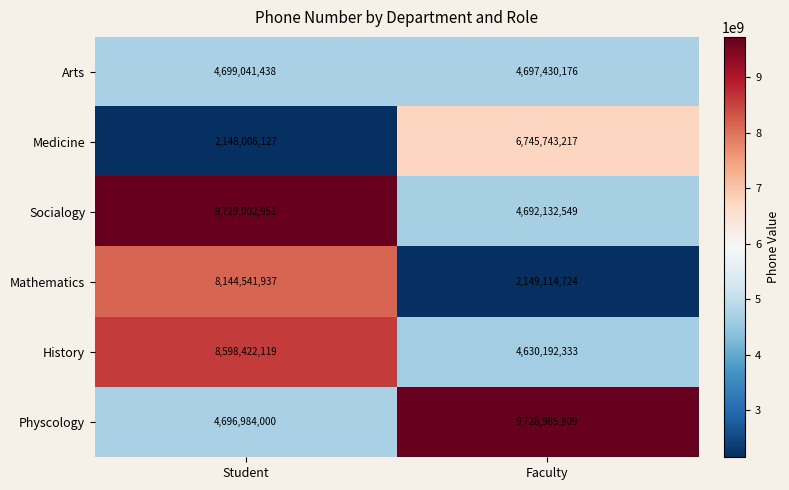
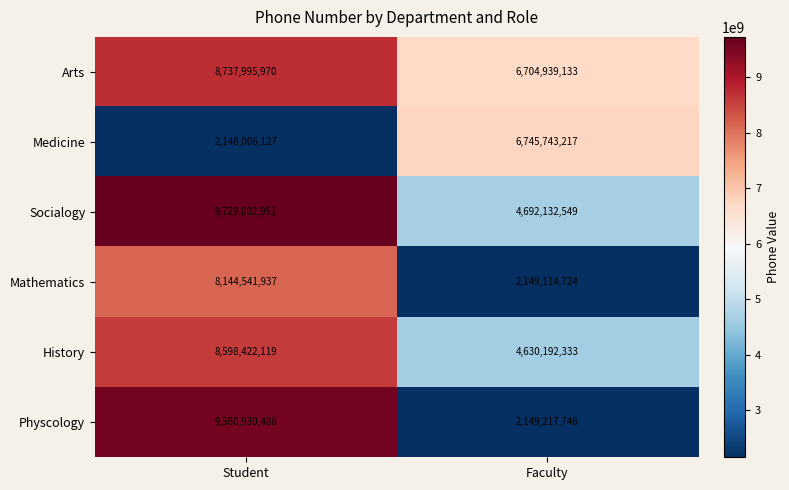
Arts, Student: 4,699,041,438 -> 8,737,995,970
Arts, Faculty: 4,697,430,176 -> 6,704,939,133
Physcology, Student: 4,696,984,000 -> 9,580,930,488
Physcology, Faculty: 9,728,985,909 -> 2,149,217,746
